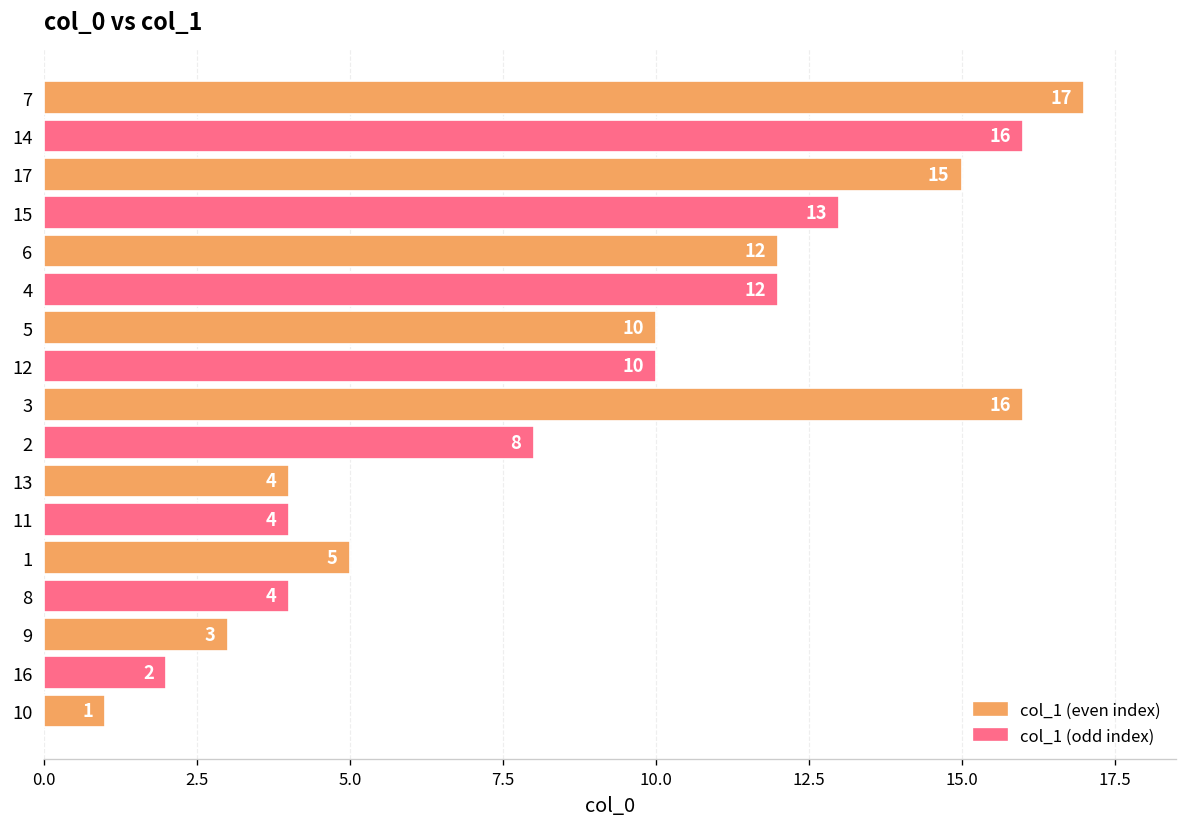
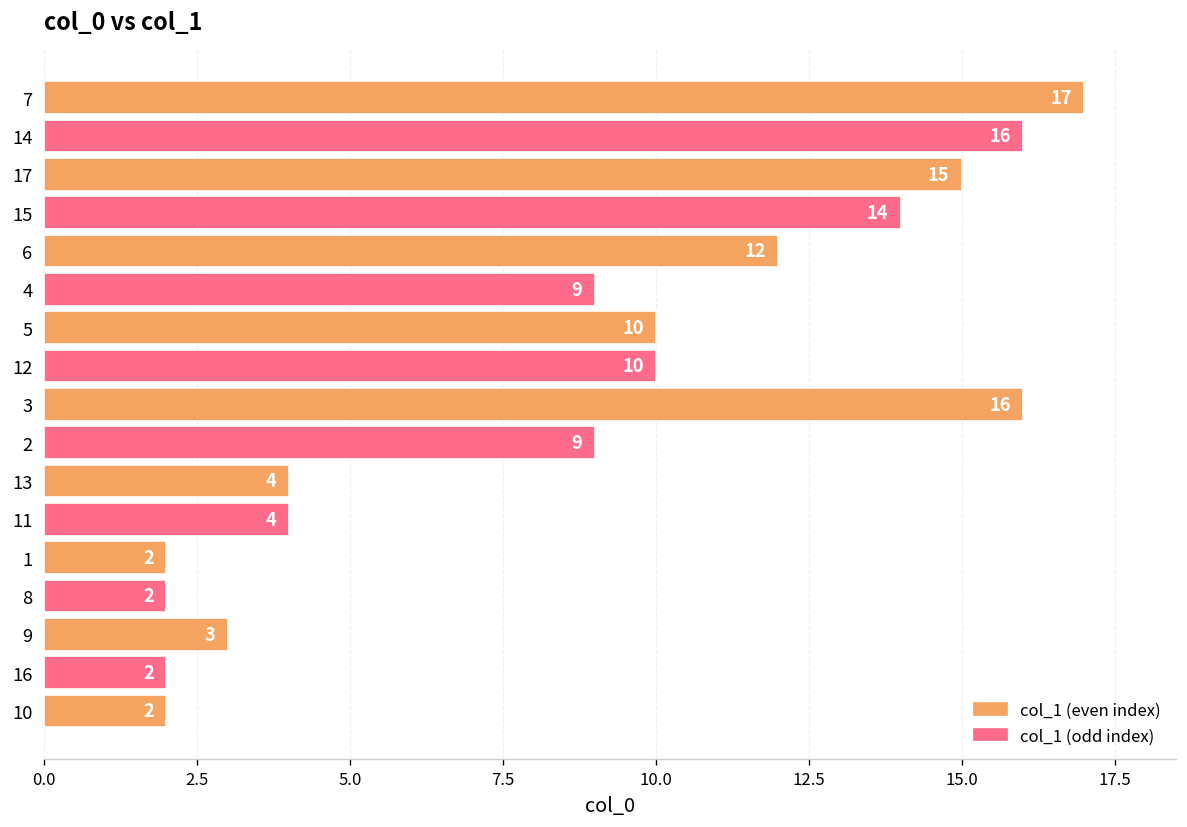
15: 13 -> 14
4: 12 -> 9
2: 8 -> 9
1: 5 -> 2
8: 4 -> 2
10: 1 -> 2
